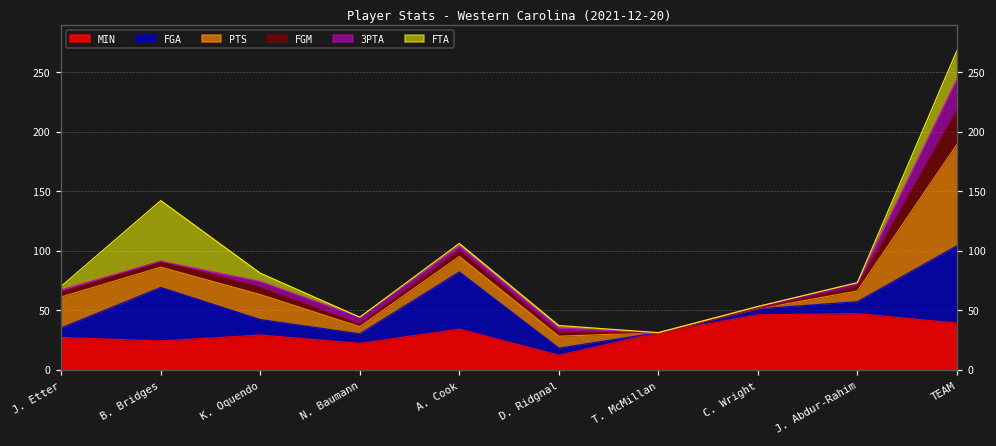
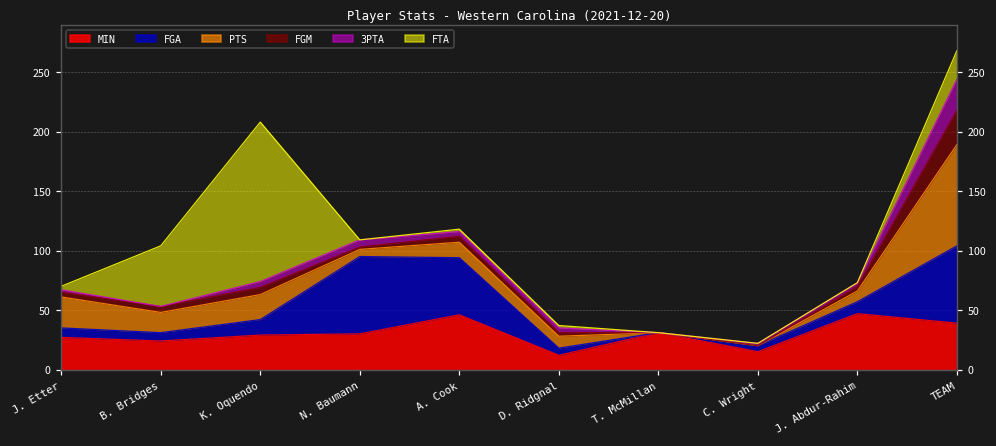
FGA, B. Bridges: 45 -> 7
FTA, K. Oquendo: 7 -> 134
MIN, N. Baumann: 22 -> 30
FGA, N. Baumann: 8 -> 65
MIN, A. Cook: 34 -> 46
MIN, C. Wright: 46 -> 15
